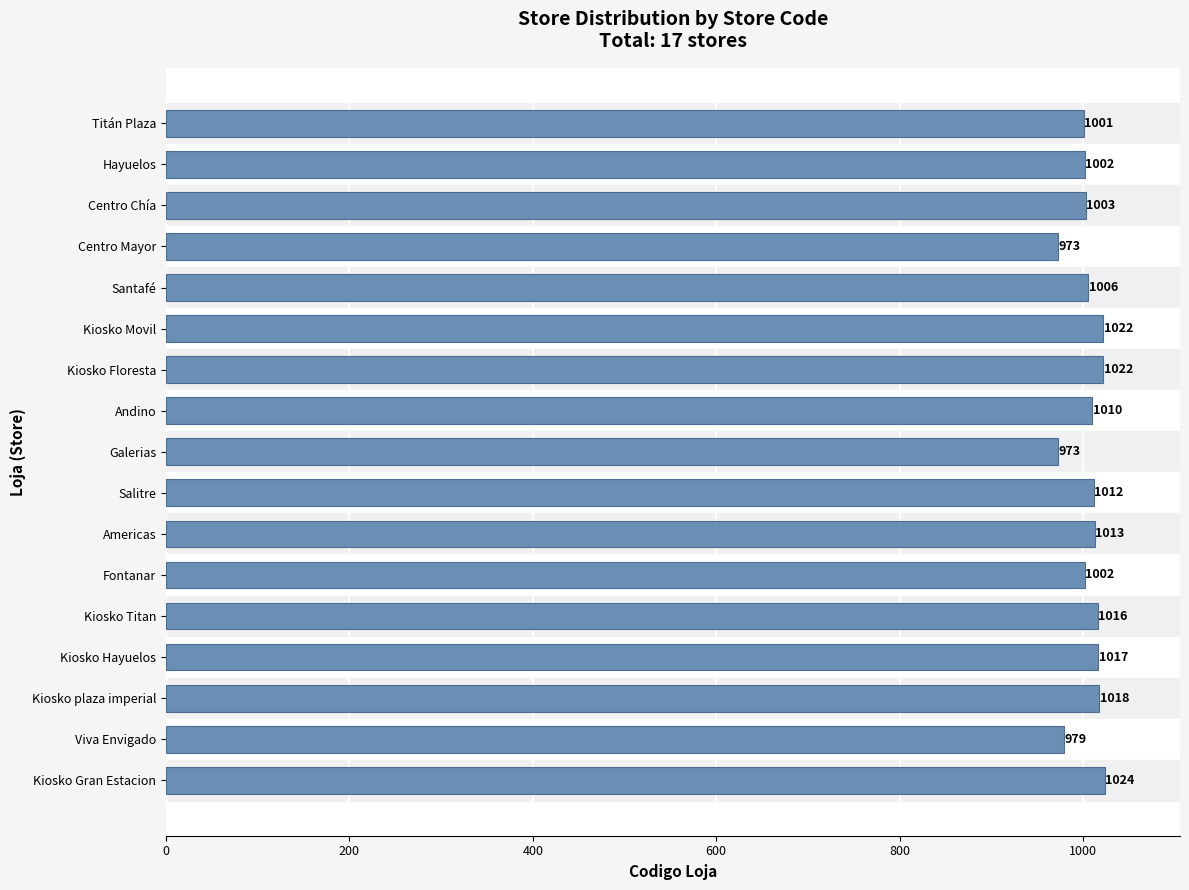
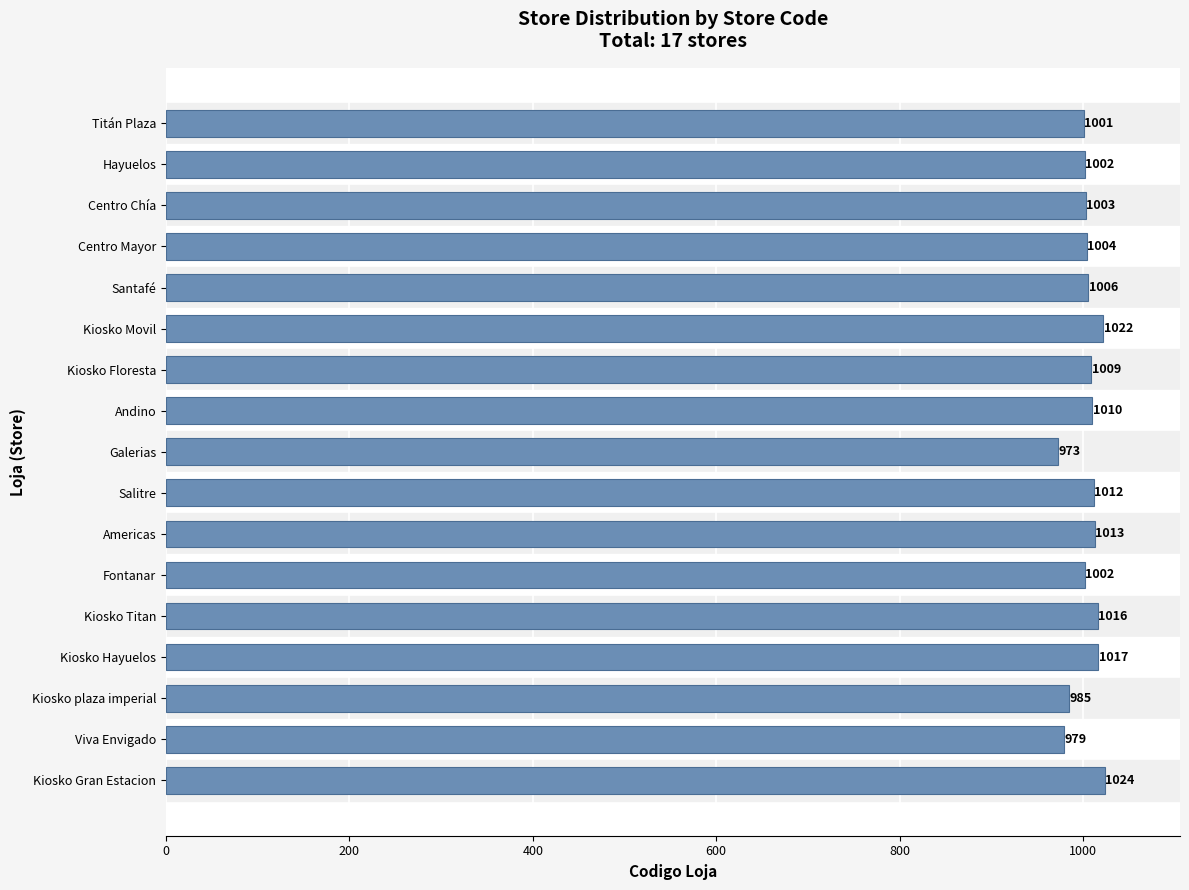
Centro Mayor: 973 -> 1004
Kiosko Floresta: 1022 -> 1009
Kiosko plaza imperial: 1018 -> 985
